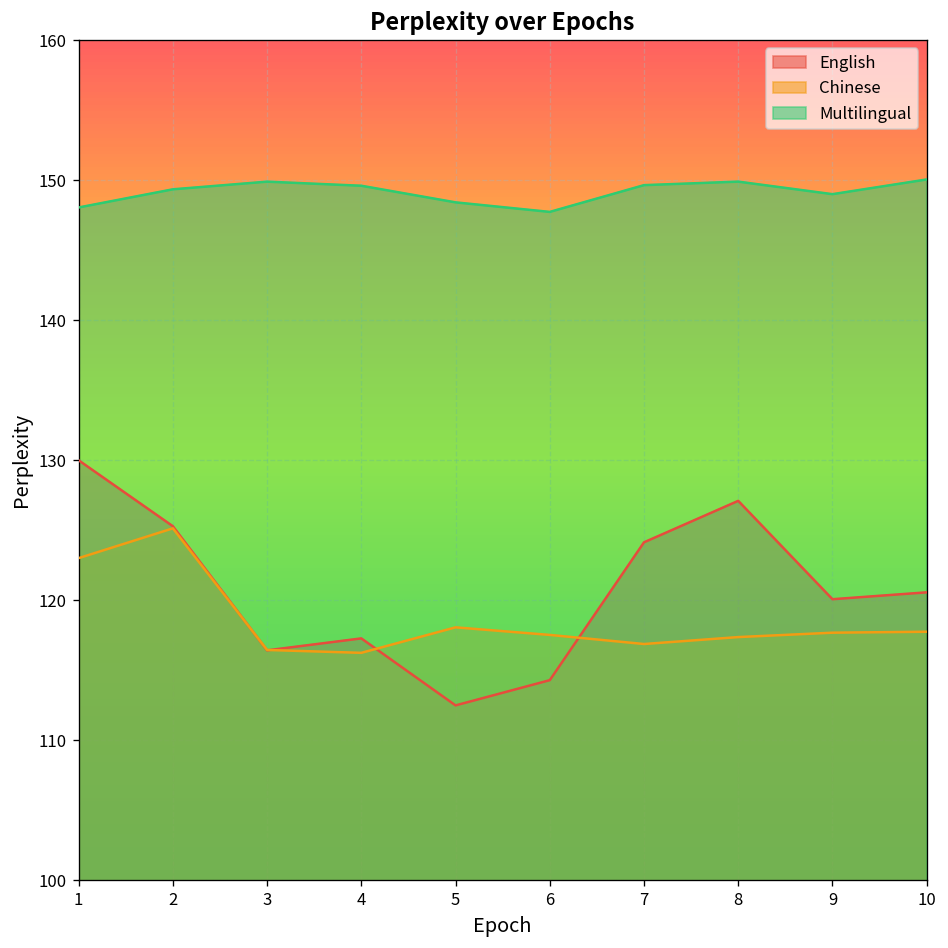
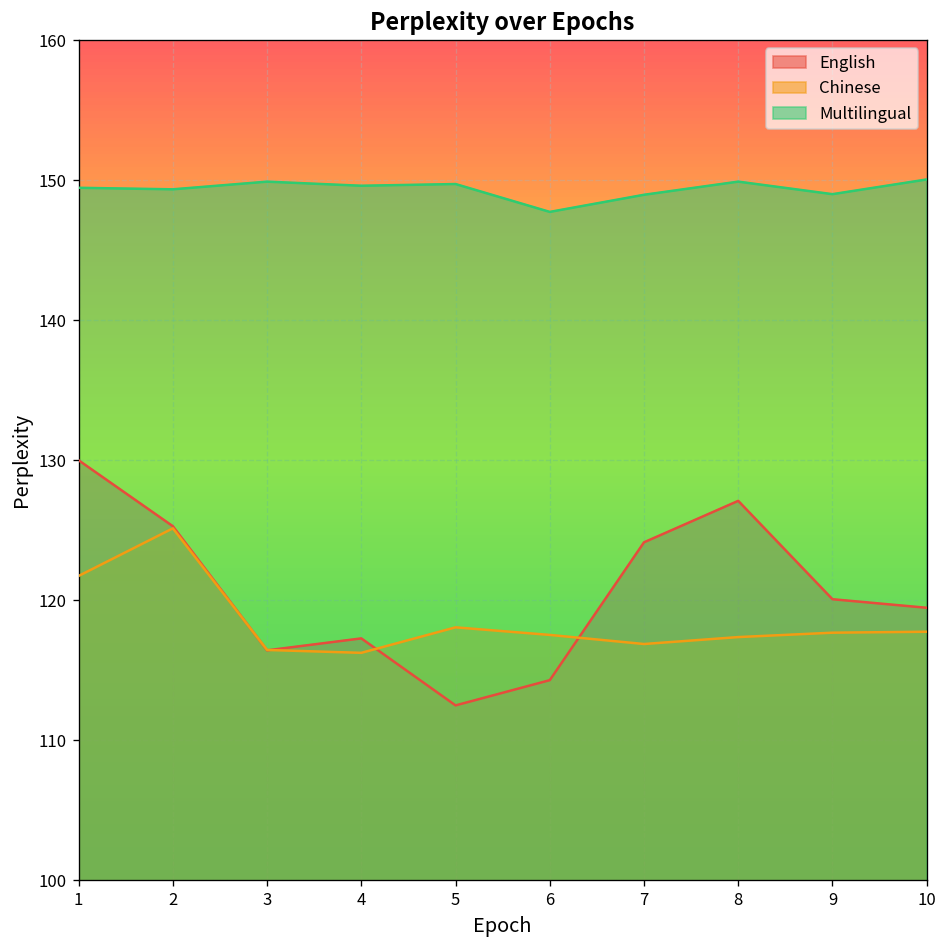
Chinese, 1: 123.0 -> 121.7
Multilingual, 1: 148.0 -> 149.4
Multilingual, 5: 148.4 -> 149.7
Multilingual, 7: 149.6 -> 149.0
English, 10: 120.6 -> 119.5
